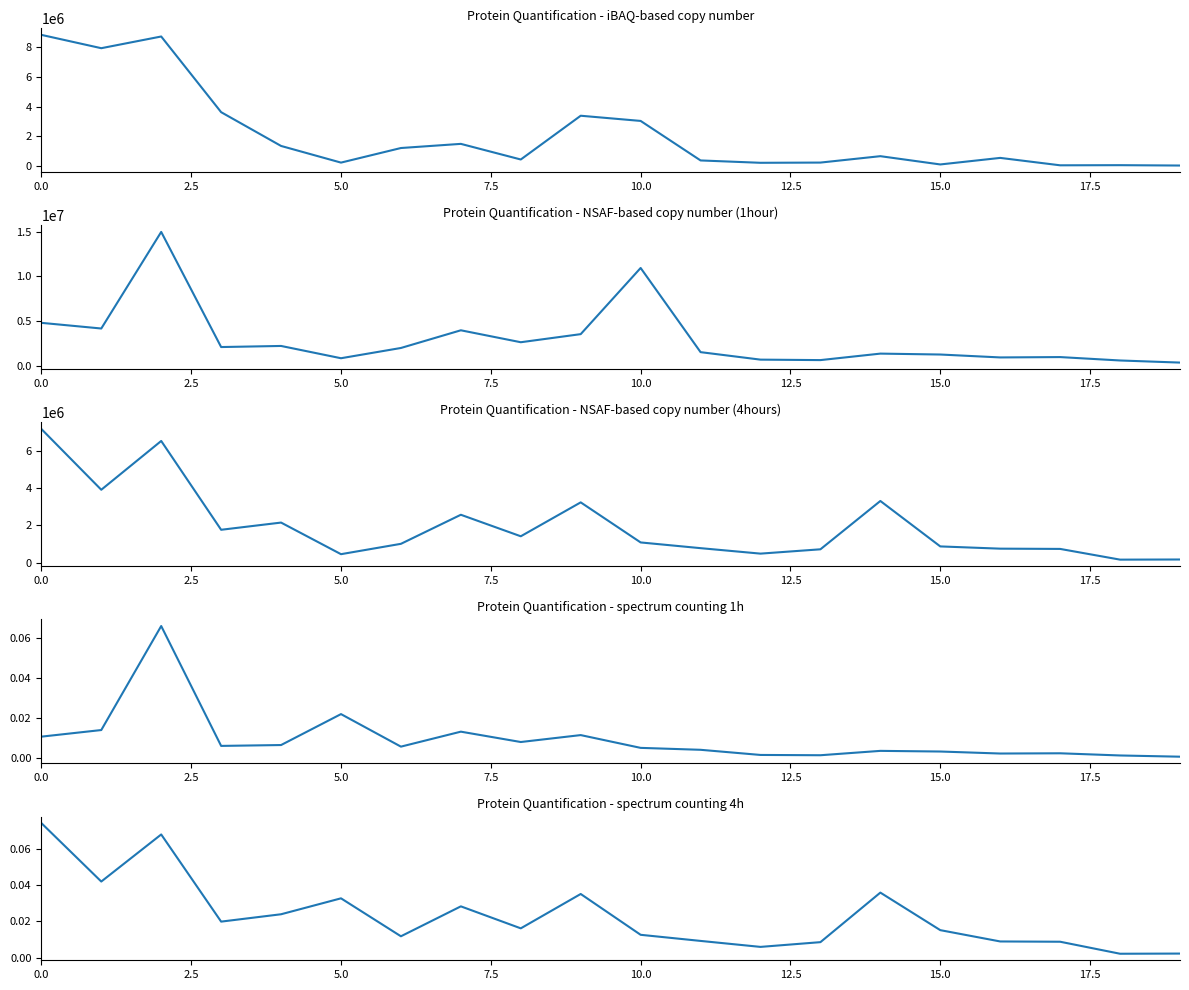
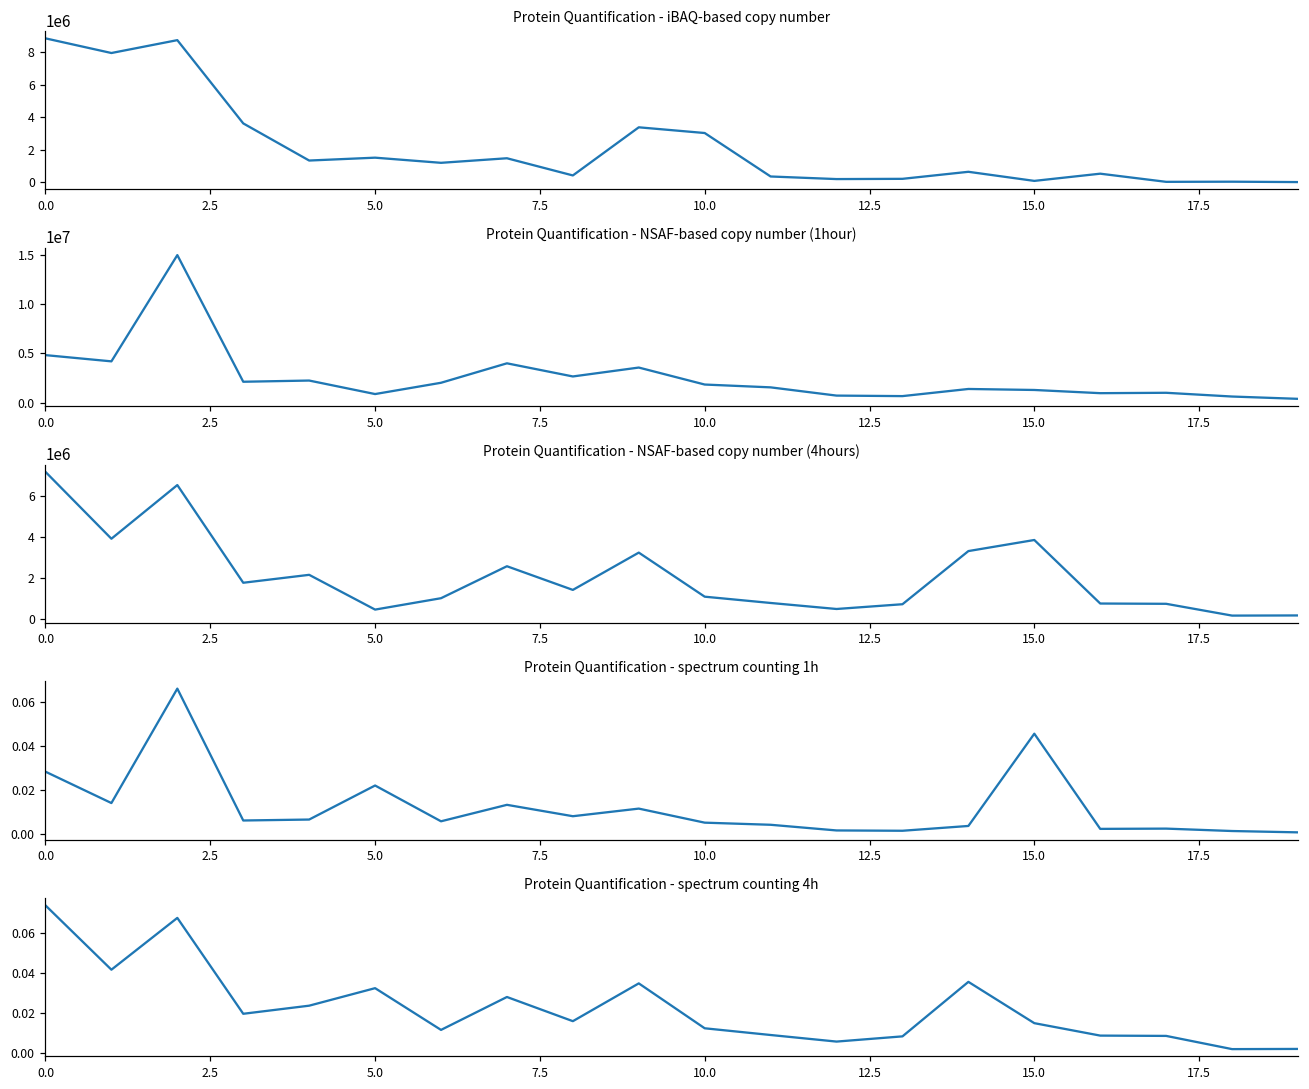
Protein Quantification - iBAQ-based copy number, 5.0: 200000 -> 1500000
Protein Quantification - NSAF-based copy number (1hour), 10.0: 11000000 -> 2000000
Protein Quantification - NSAF-based copy number (4hours), 15.0: 900000 -> 3900000
Protein Quantification - spectrum counting 1h, 0.0: 0.011 -> 0.028
Protein Quantification - spectrum counting 1h, 15.0: 0.003 -> 0.046
